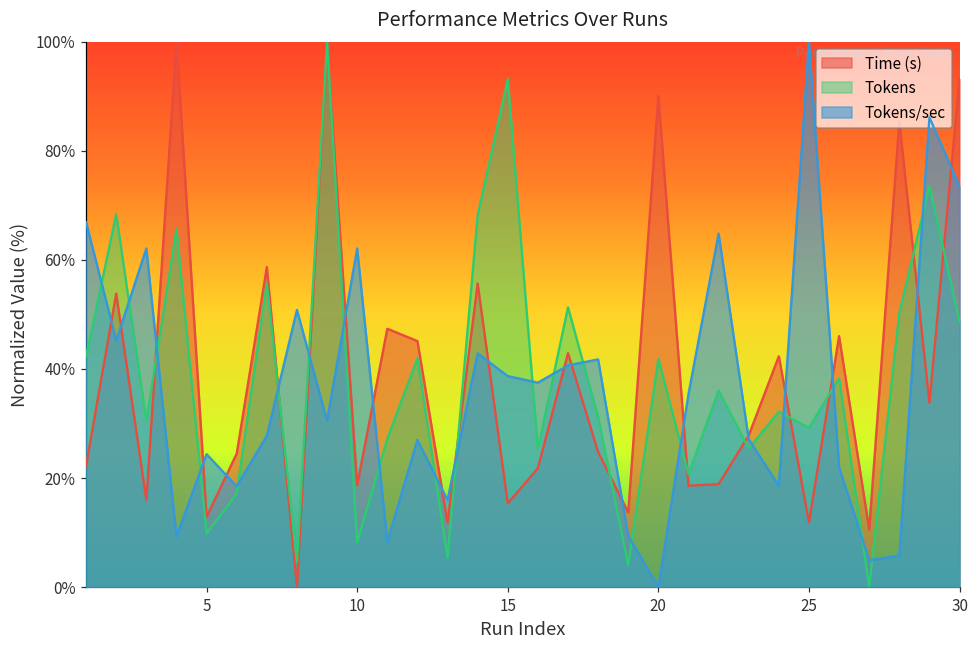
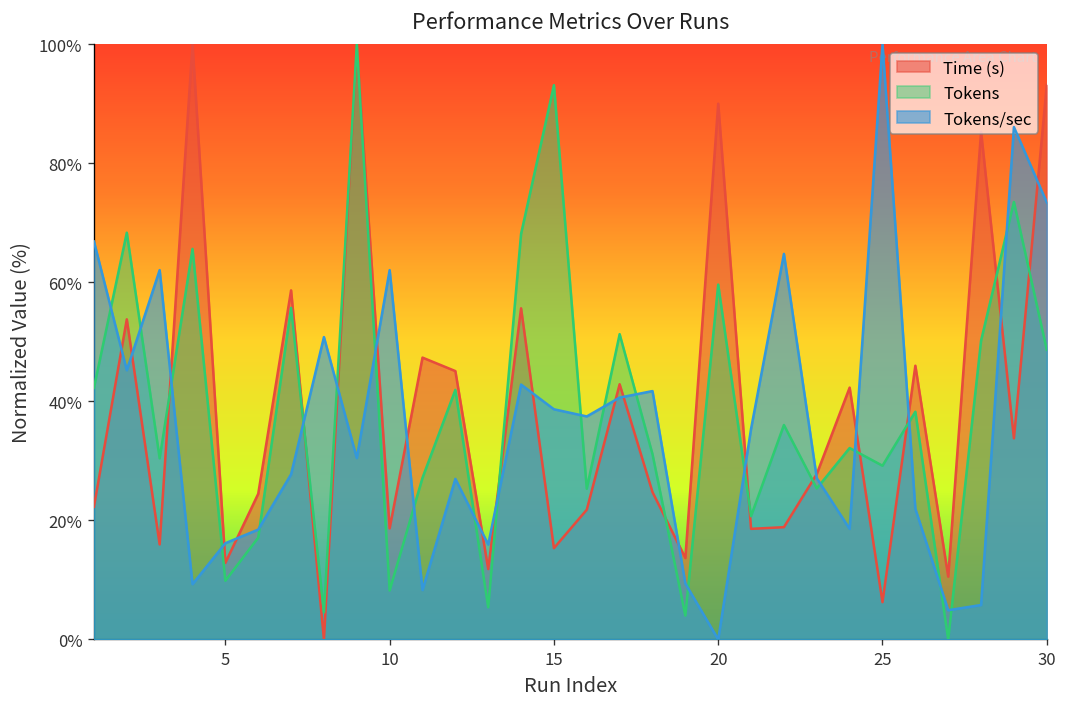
Tokens/sec, 5: 24% -> 16%
Tokens, 20: 42% -> 60%
Time (s), 25: 12% -> 6%
